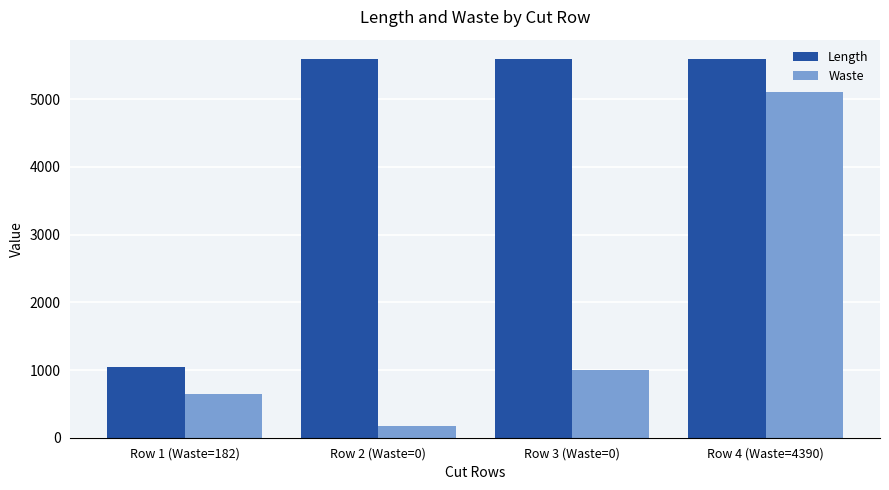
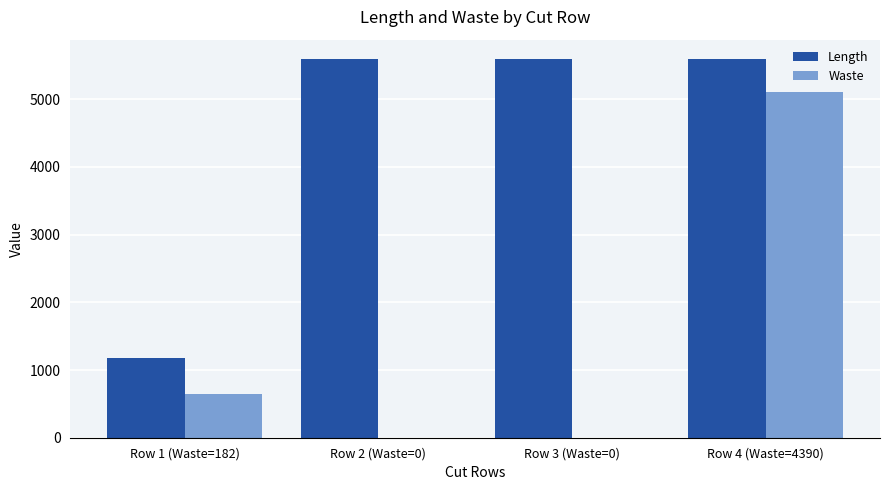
Length, Row 1 (Waste=182): 1000 -> 1200
Waste, Row 2 (Waste=0): 200 -> 0
Waste, Row 3 (Waste=0): 1000 -> 0
